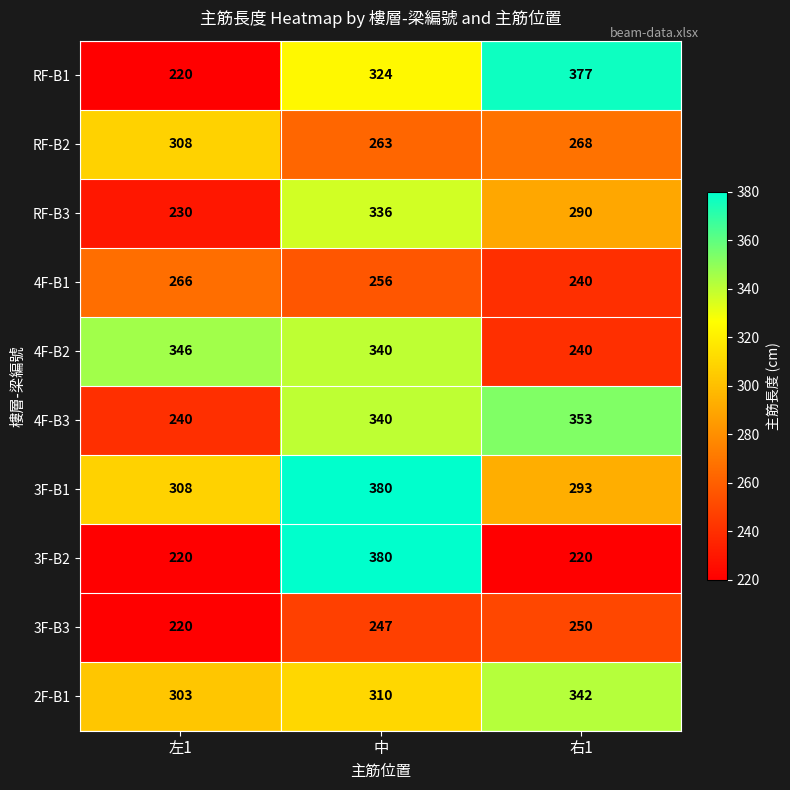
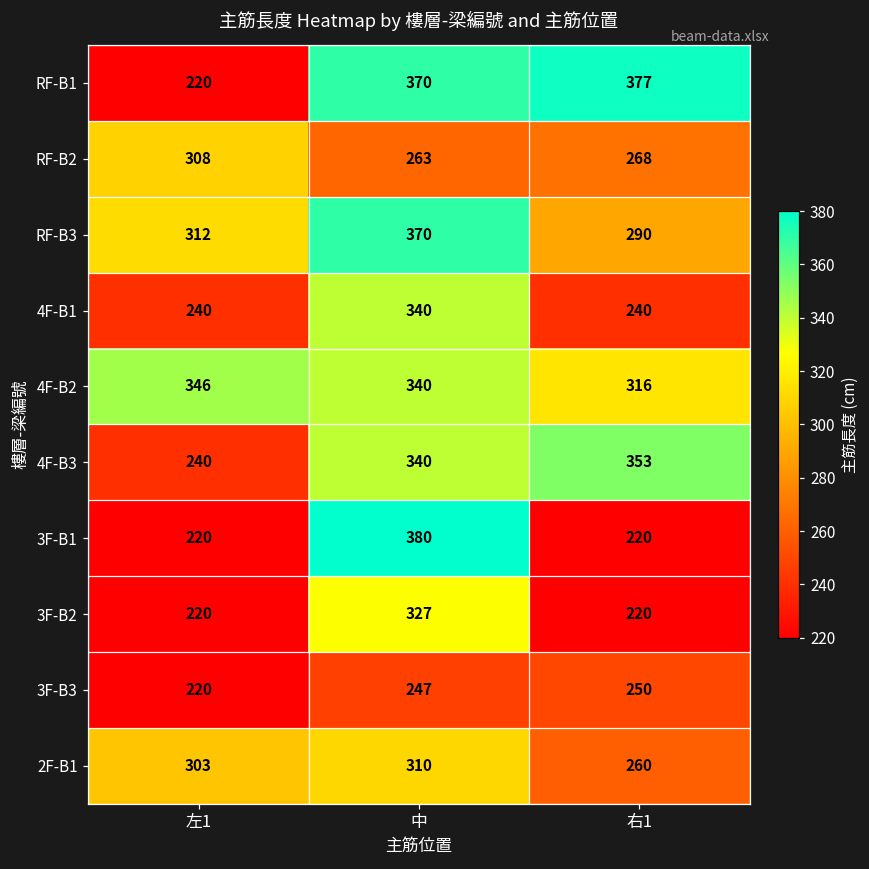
RF-B1, 中: 324 -> 370
RF-B3, 左1: 230 -> 312
RF-B3, 中: 336 -> 370
4F-B1, 左1: 266 -> 240
4F-B1, 中: 256 -> 340
4F-B2, 右1: 240 -> 316
3F-B1, 左1: 308 -> 220
3F-B1, 右1: 293 -> 220
3F-B2, 中: 380 -> 327
2F-B1, 右1: 342 -> 260
